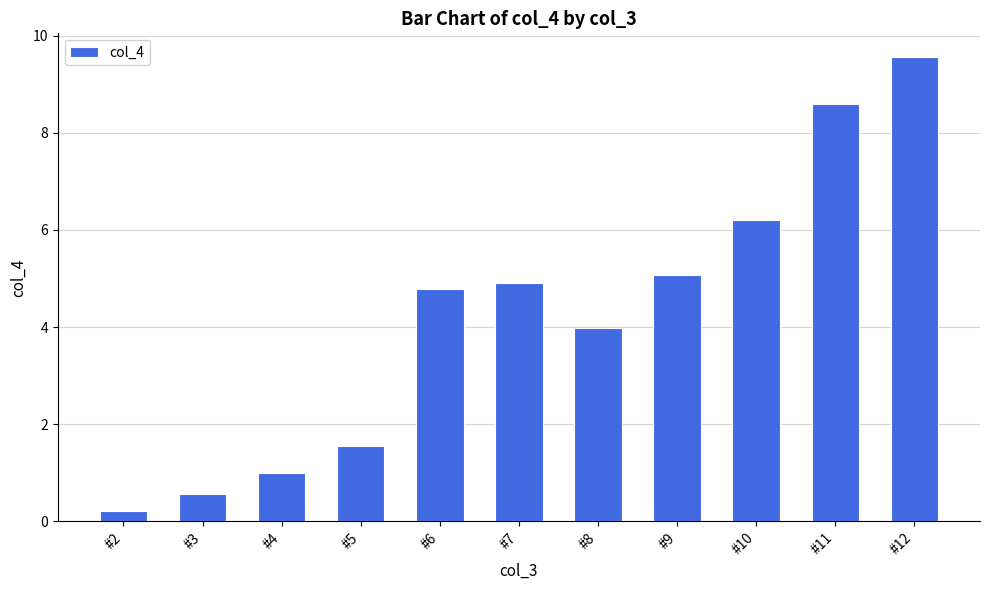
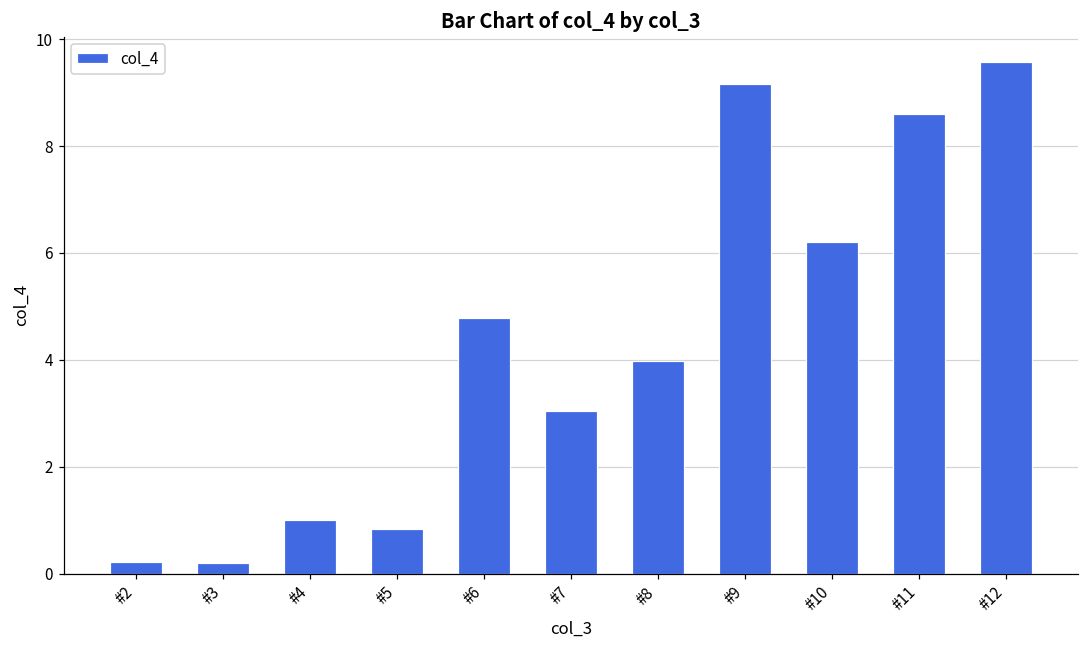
#3: 0.6 -> 0.2
#5: 1.6 -> 0.8
#7: 4.9 -> 3.0
#9: 5.1 -> 9.2
